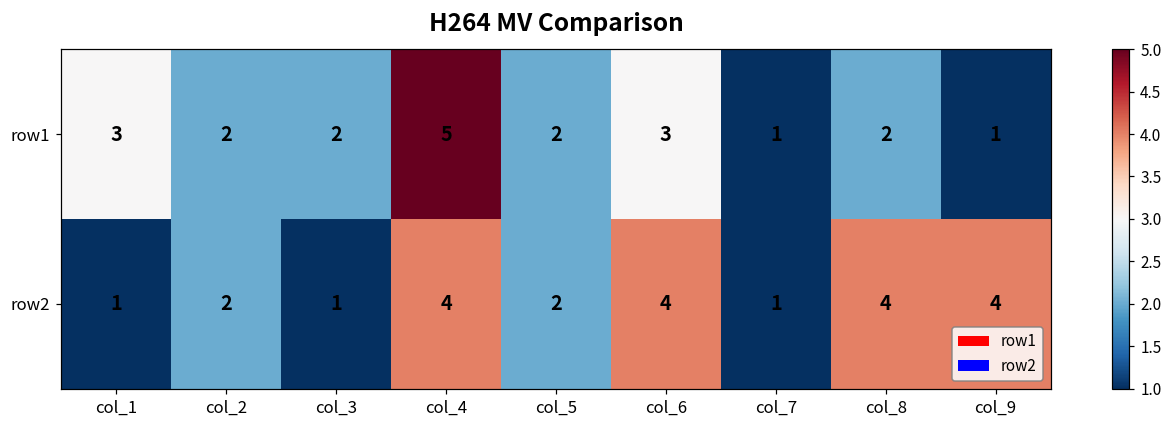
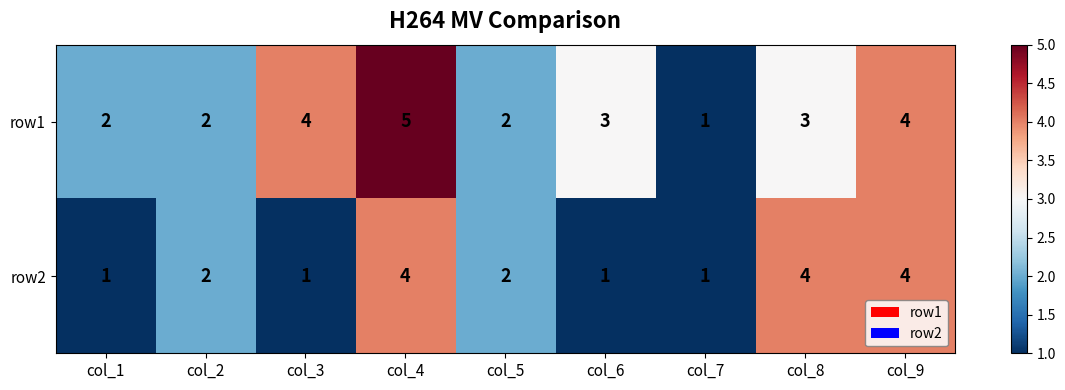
row1, col_1: 3 -> 2
row1, col_3: 2 -> 4
row1, col_8: 2 -> 3
row1, col_9: 1 -> 4
row2, col_6: 4 -> 1
